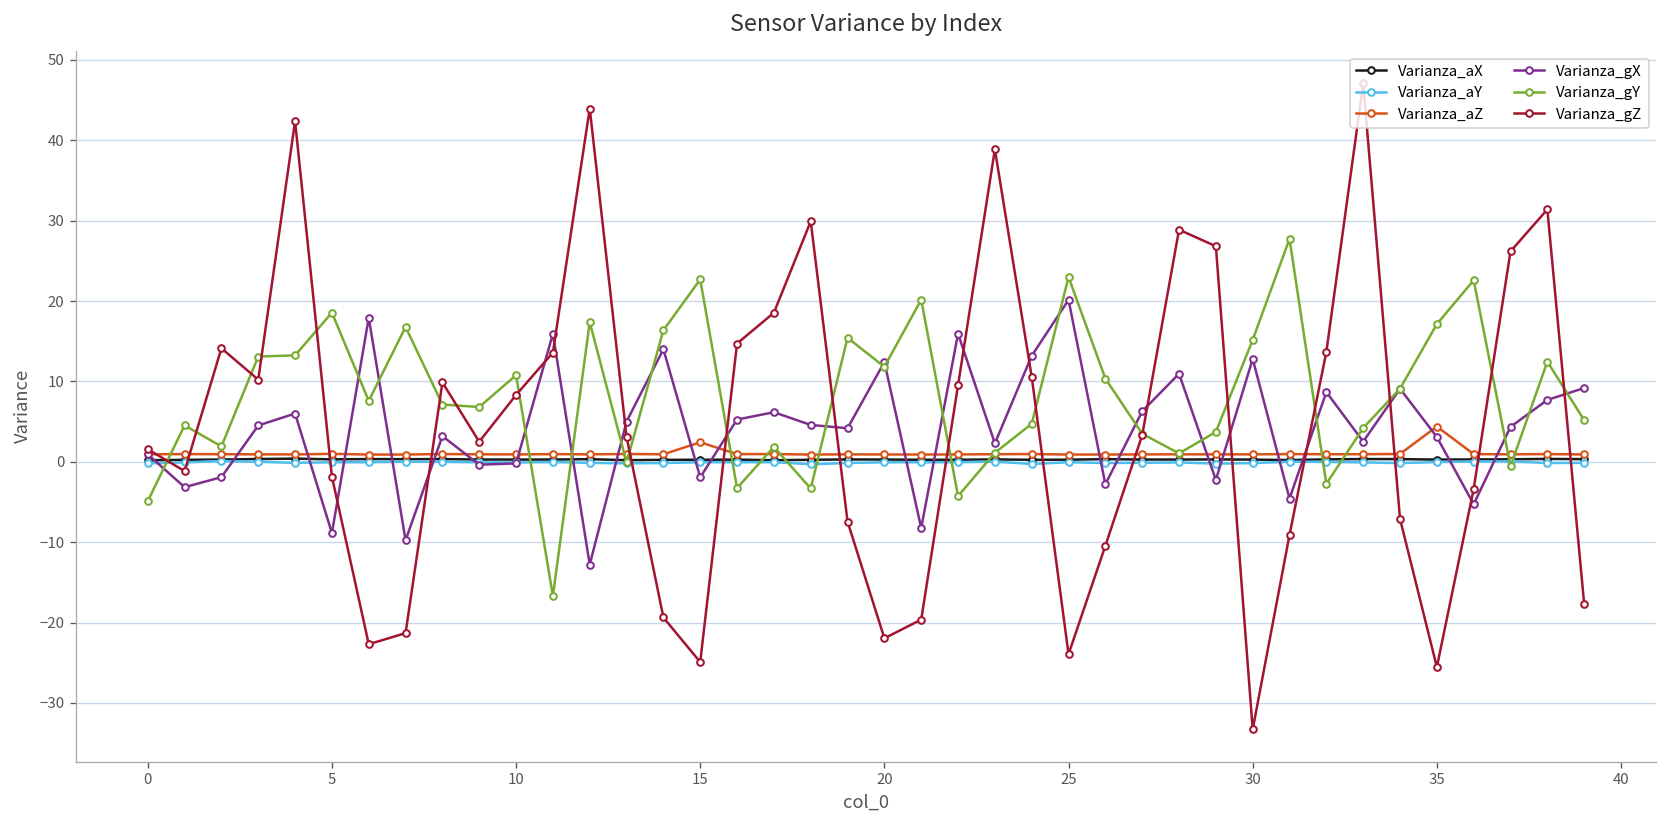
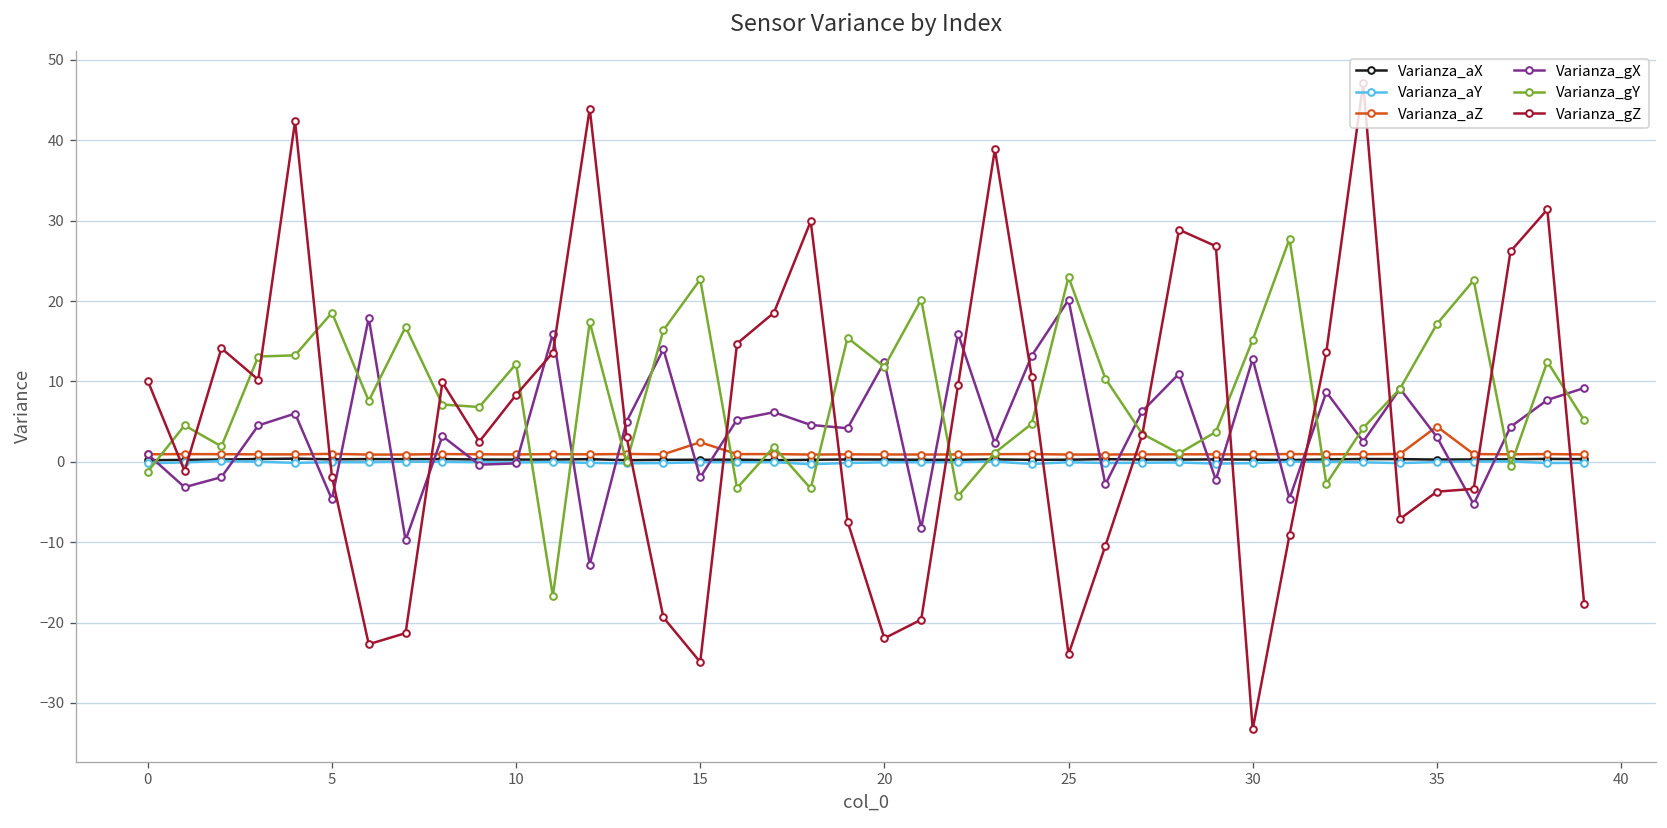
Varianza_gY, 0: -5 -> -1
Varianza_gZ, 0: 2 -> 10
Varianza_gX, 5: -9 -> -5
Varianza_gY, 10: 11 -> 12
Varianza_gZ, 35: -26 -> -4
